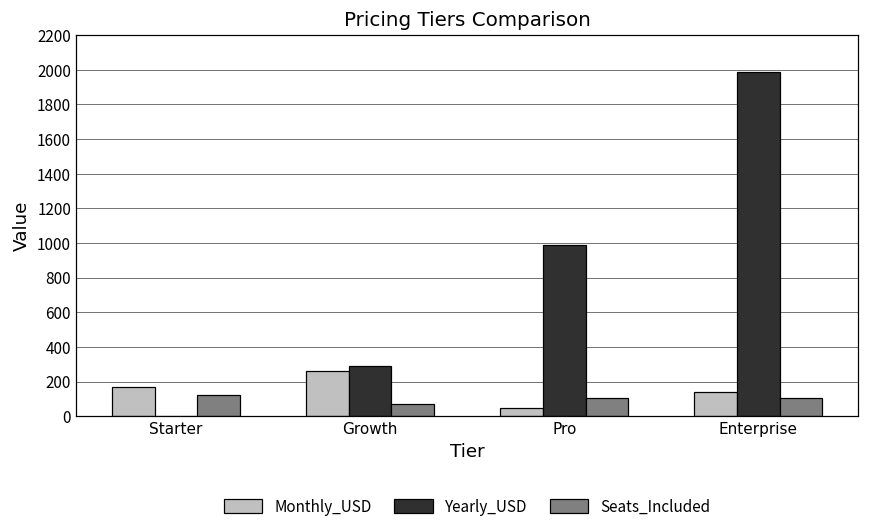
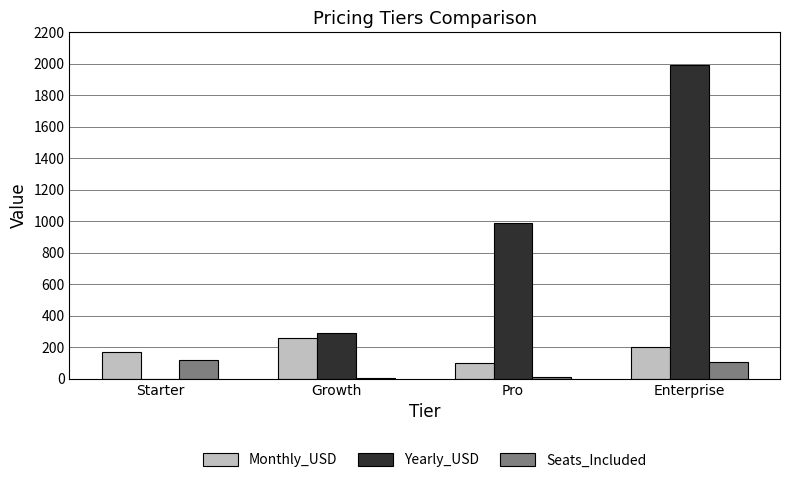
Seats_Included, Growth: 70 -> 0
Monthly_USD, Pro: 50 -> 100
Seats_Included, Pro: 100 -> 10
Monthly_USD, Enterprise: 140 -> 200
